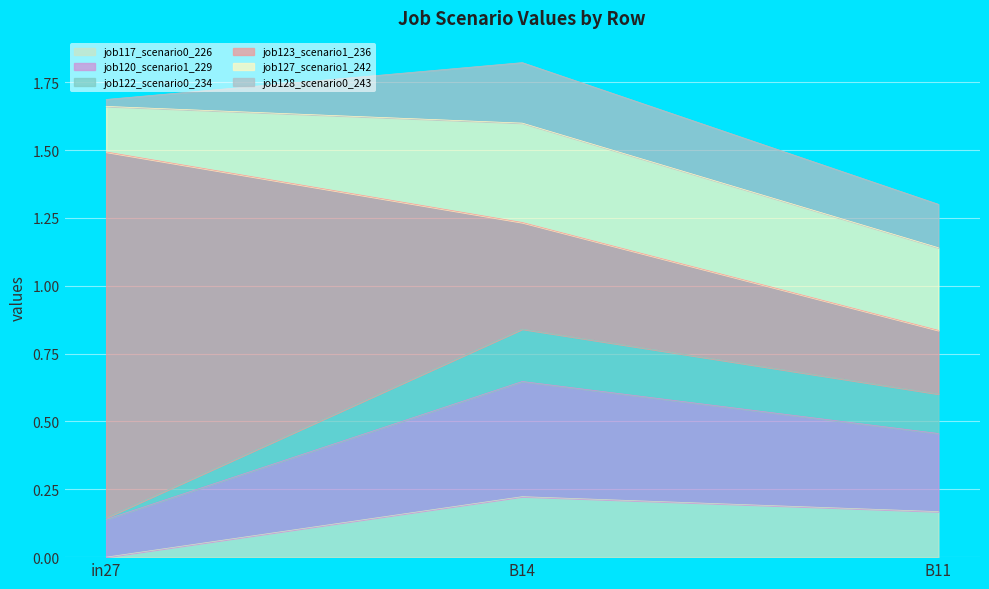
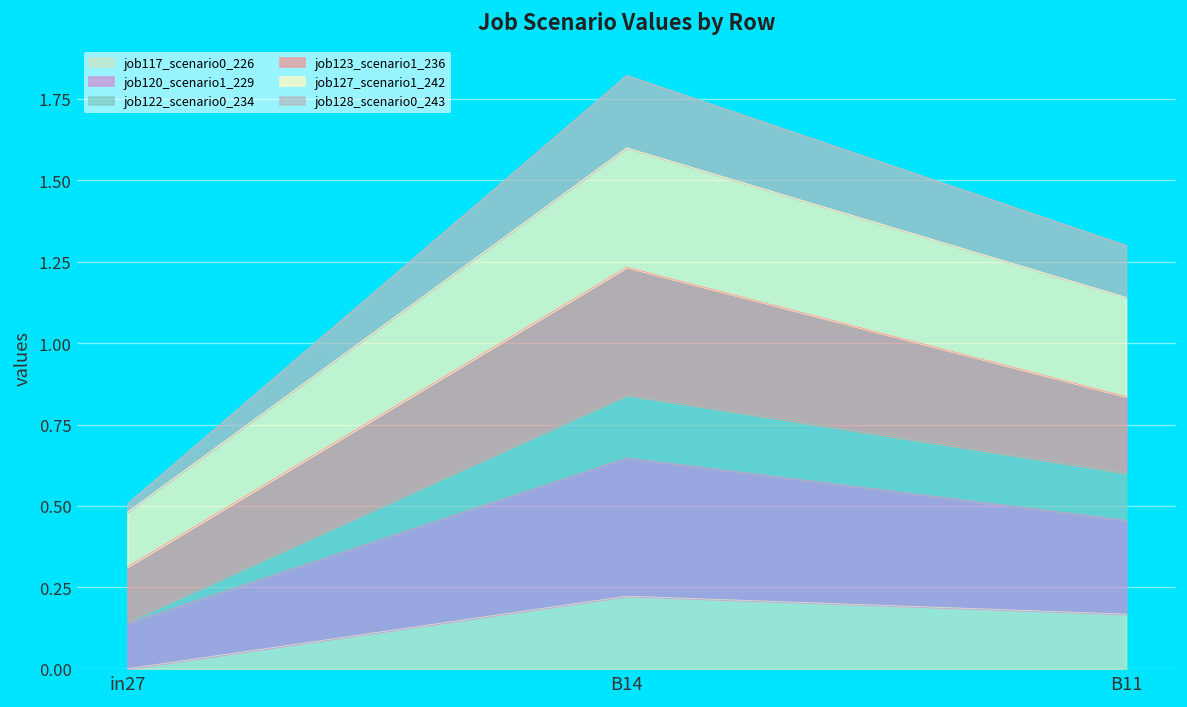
job123_scenario1_236, in27: 1.35 -> 0.17
